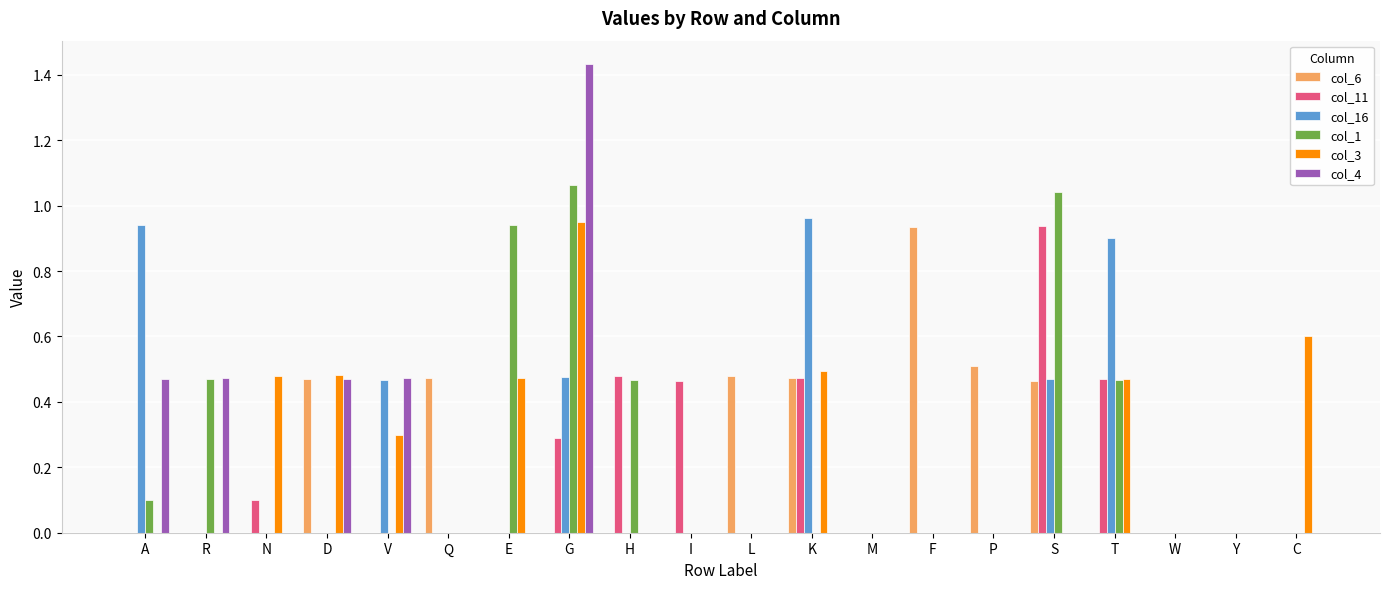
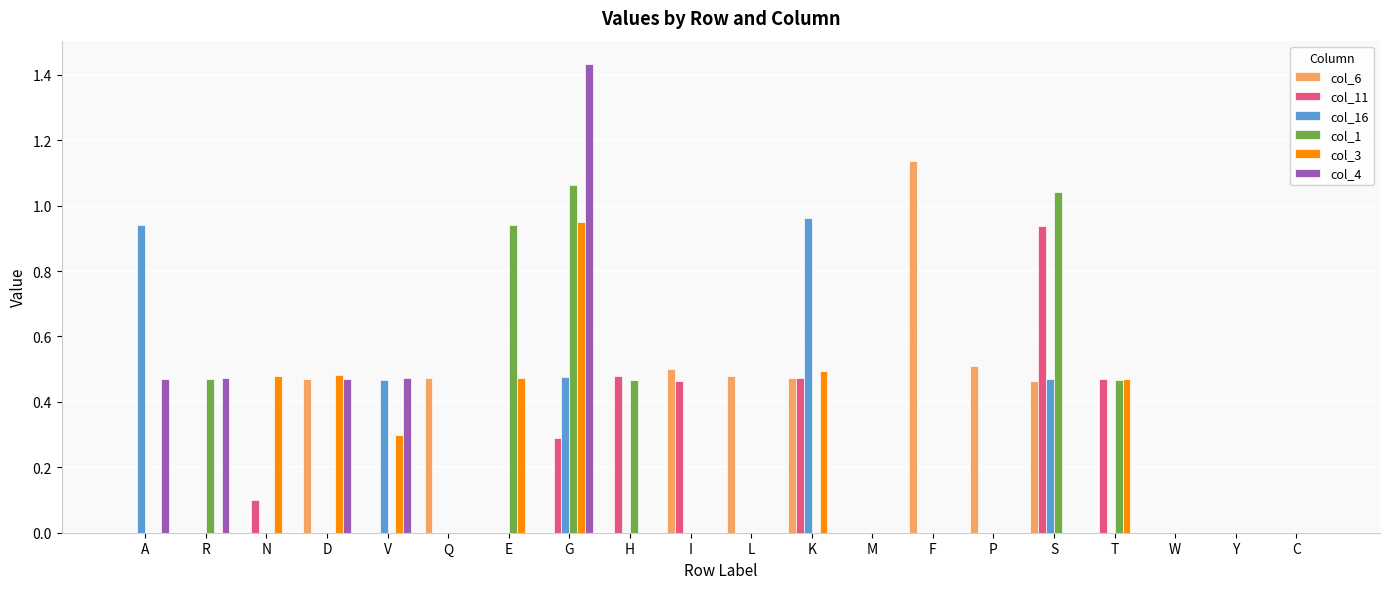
col_1, A: 0.1 -> 0.0
col_6, I: 0.0 -> 0.5
col_6, F: 0.94 -> 1.13
col_16, T: 0.9 -> 0.0
col_3, C: 0.6 -> 0.0
